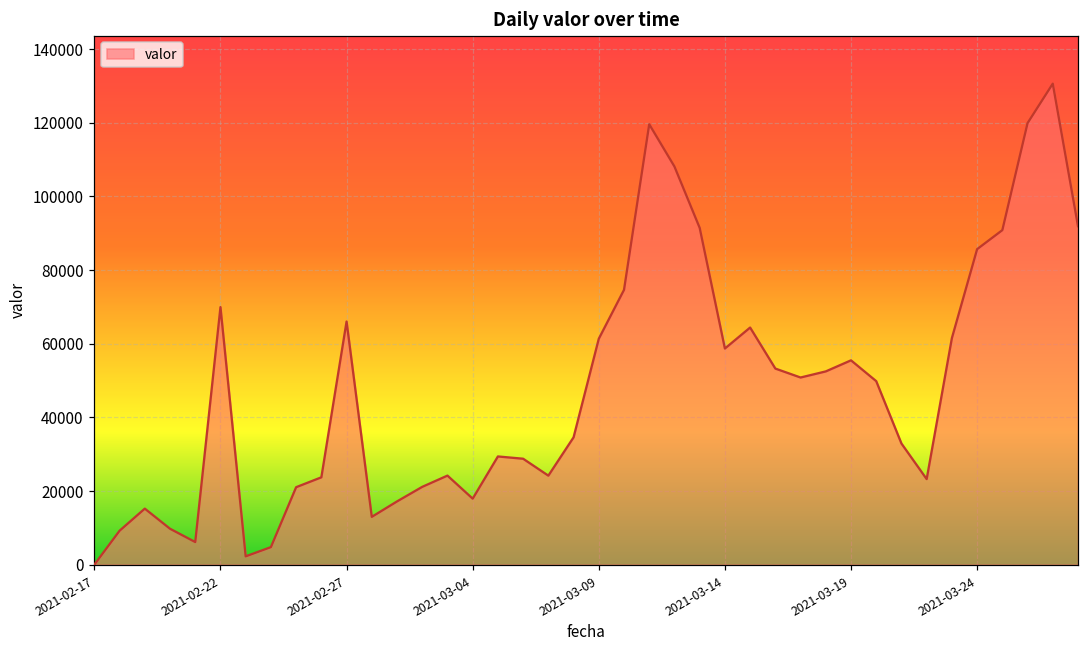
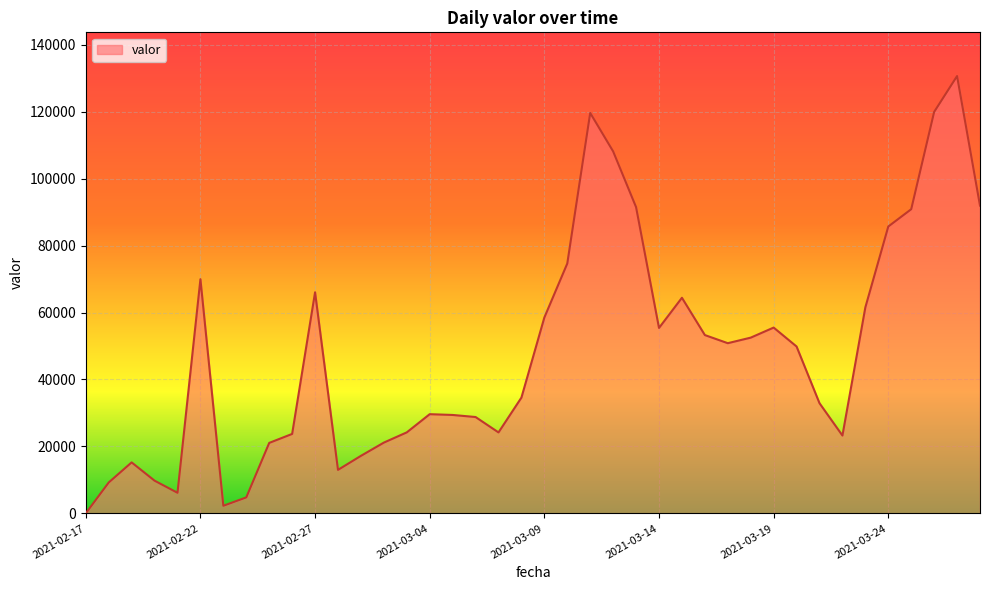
2021-03-04: 18000 -> 30000
2021-03-09: 61000 -> 59000
2021-03-14: 59000 -> 55000
